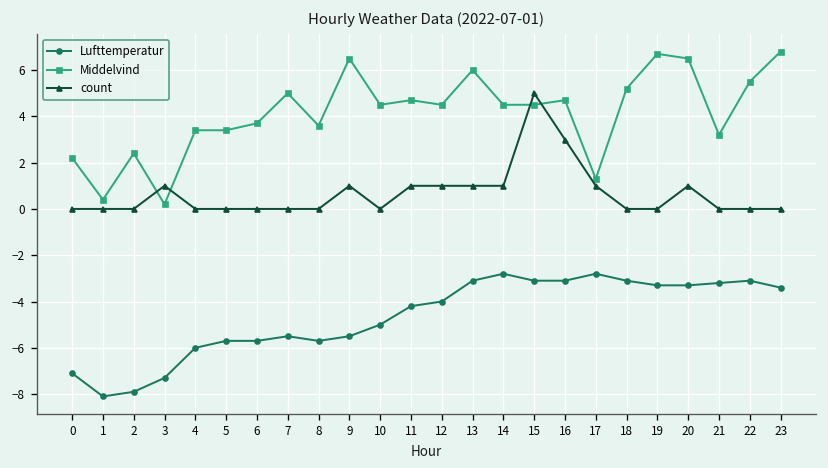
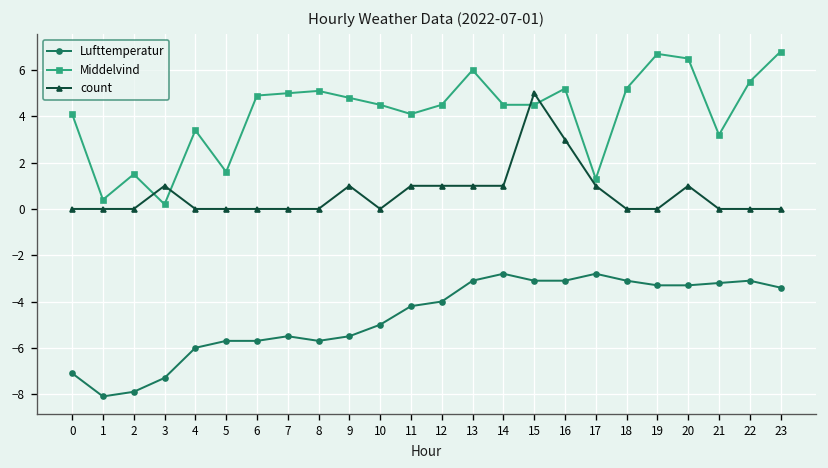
Middelvind, 0: 2.2 -> 4.1
Middelvind, 2: 2.4 -> 1.5
Middelvind, 5: 3.4 -> 1.6
Middelvind, 6: 3.7 -> 4.9
Middelvind, 8: 3.6 -> 5.1
Middelvind, 9: 6.5 -> 4.8
Middelvind, 11: 4.7 -> 4.1
Middelvind, 16: 4.7 -> 5.2
